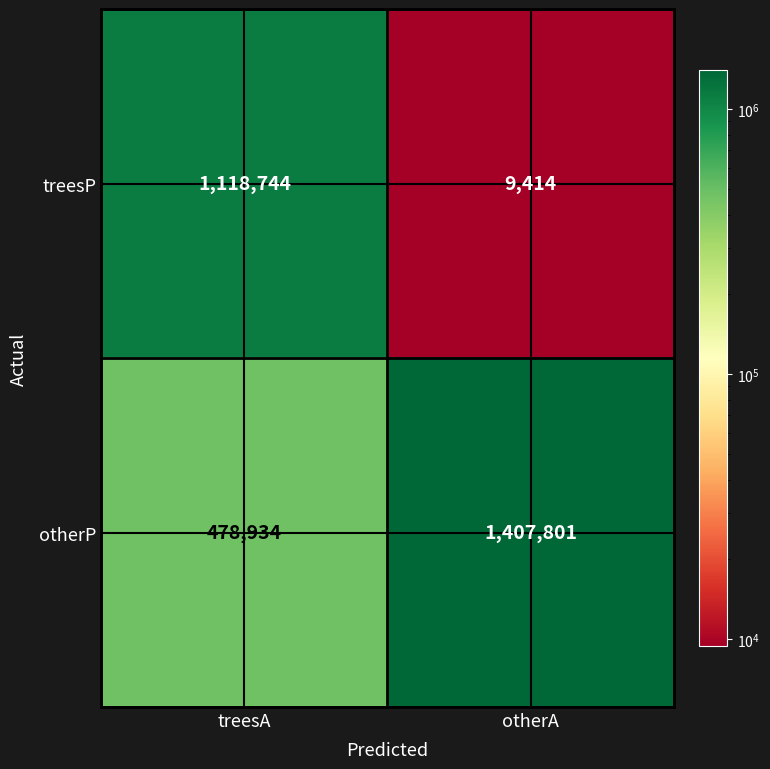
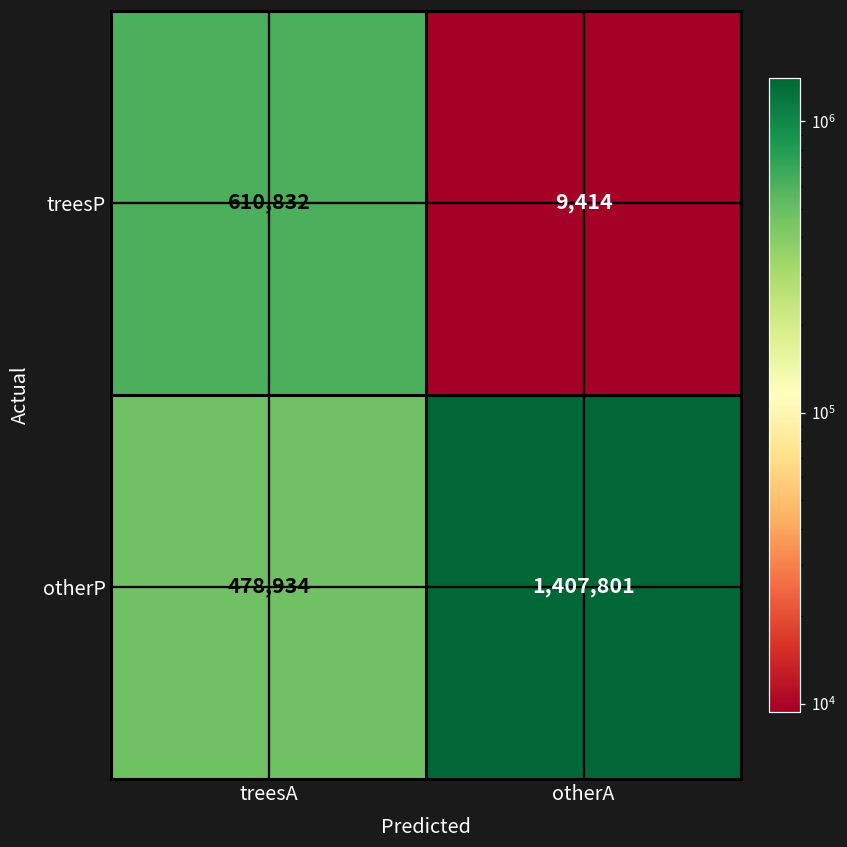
treesP, treesA: 1,118,744 -> 610,832
